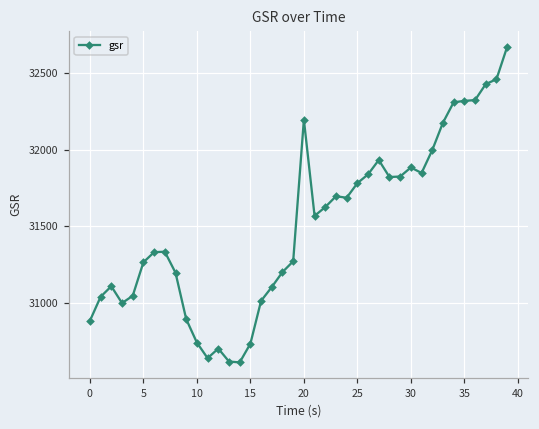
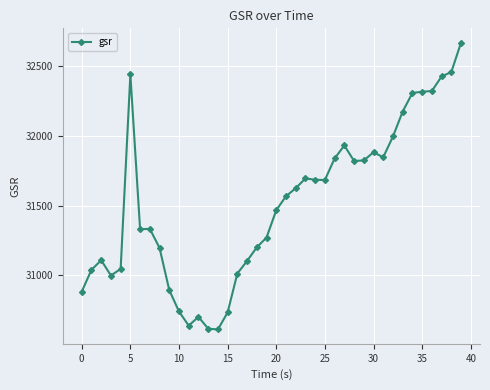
5: 31260 -> 32440
20: 32190 -> 31470
25: 31780 -> 31680
